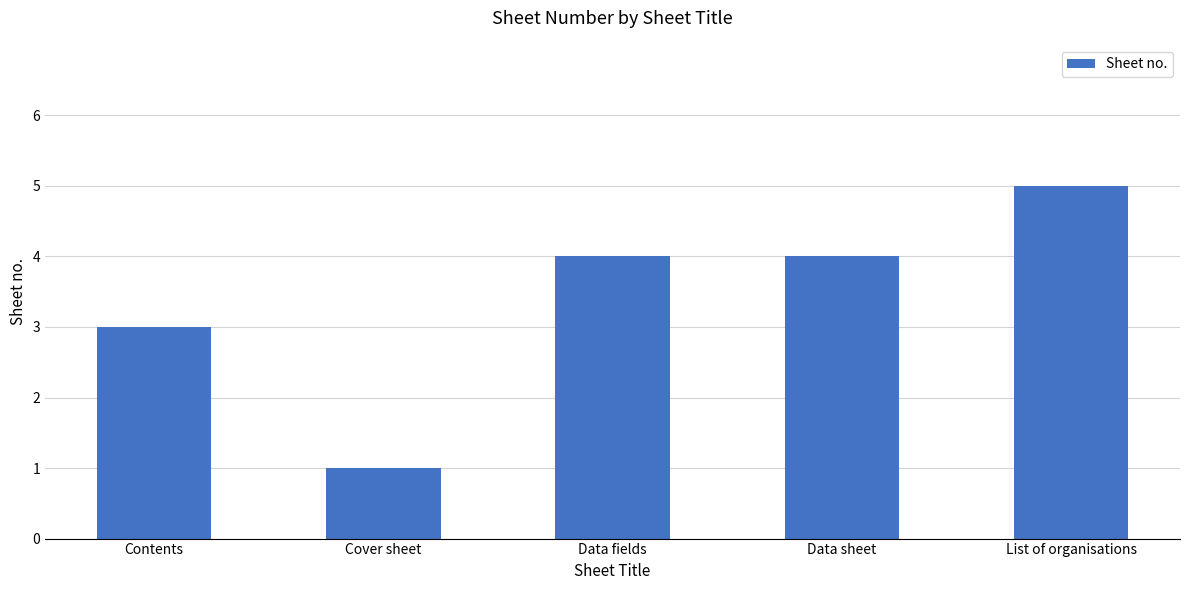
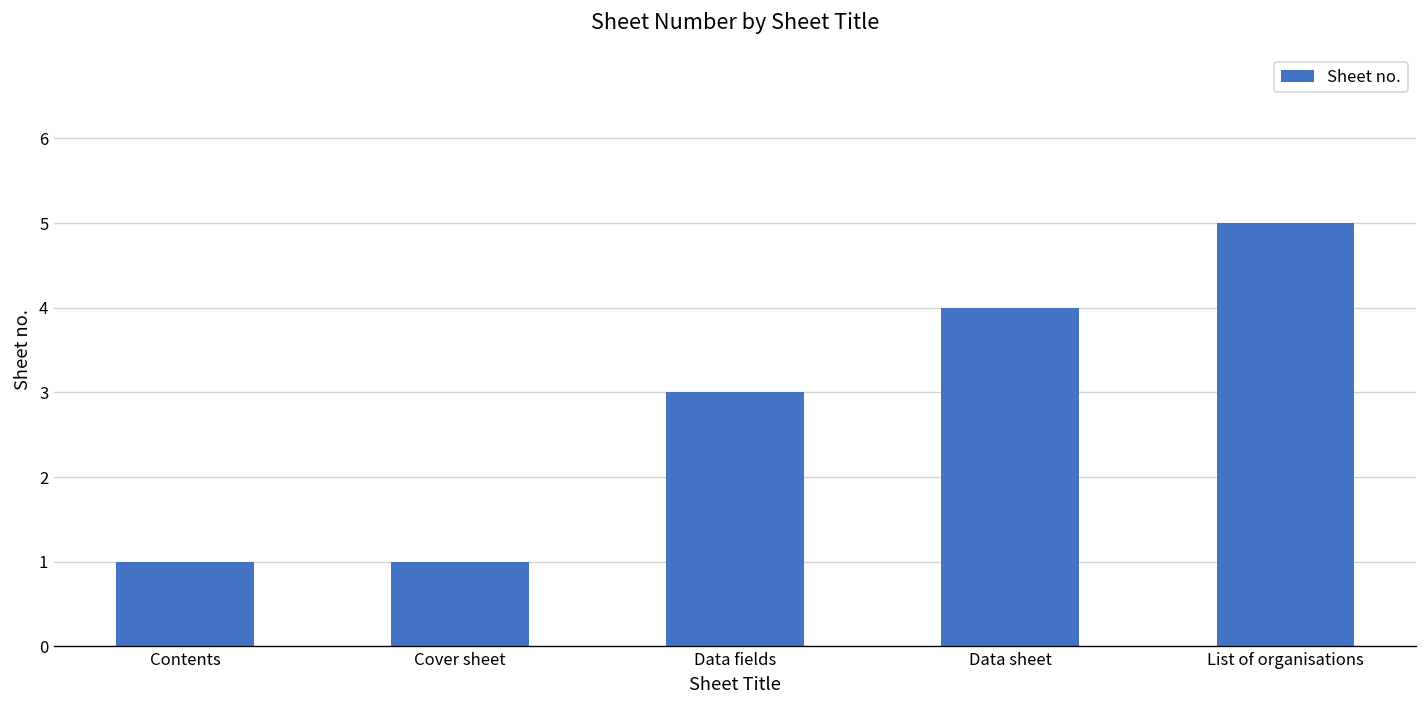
Contents: 3 -> 1
Data fields: 4 -> 3
